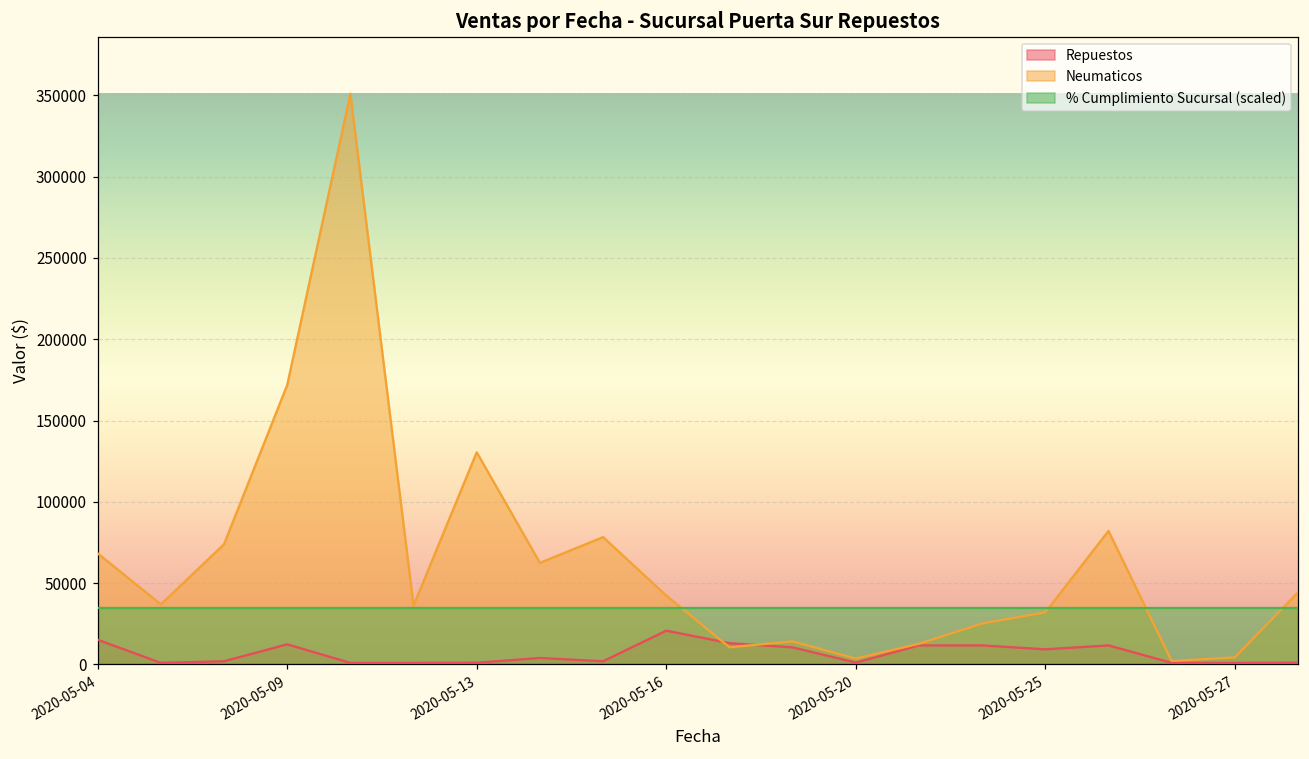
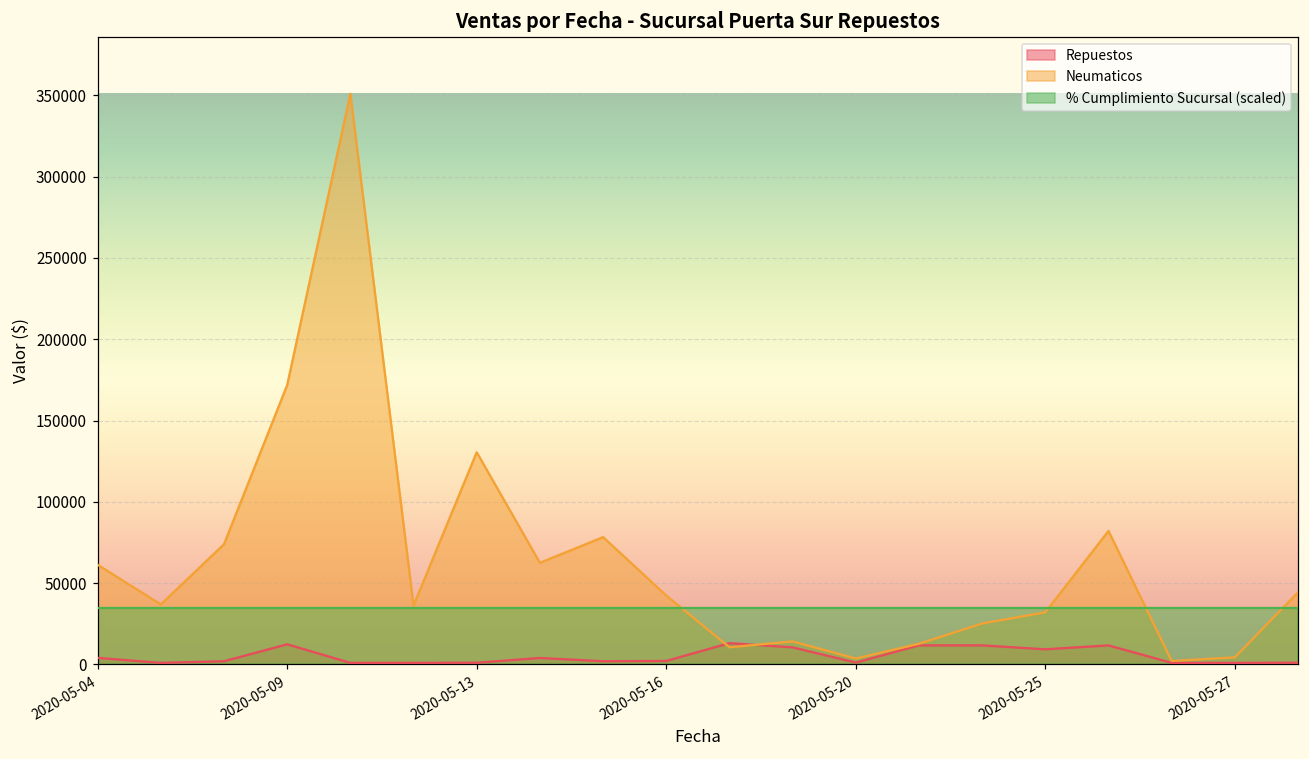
Repuestos, 2020-05-04: 15000 -> 4000
Neumaticos, 2020-05-04: 68000 -> 61000
Repuestos, 2020-05-16: 21000 -> 2000
